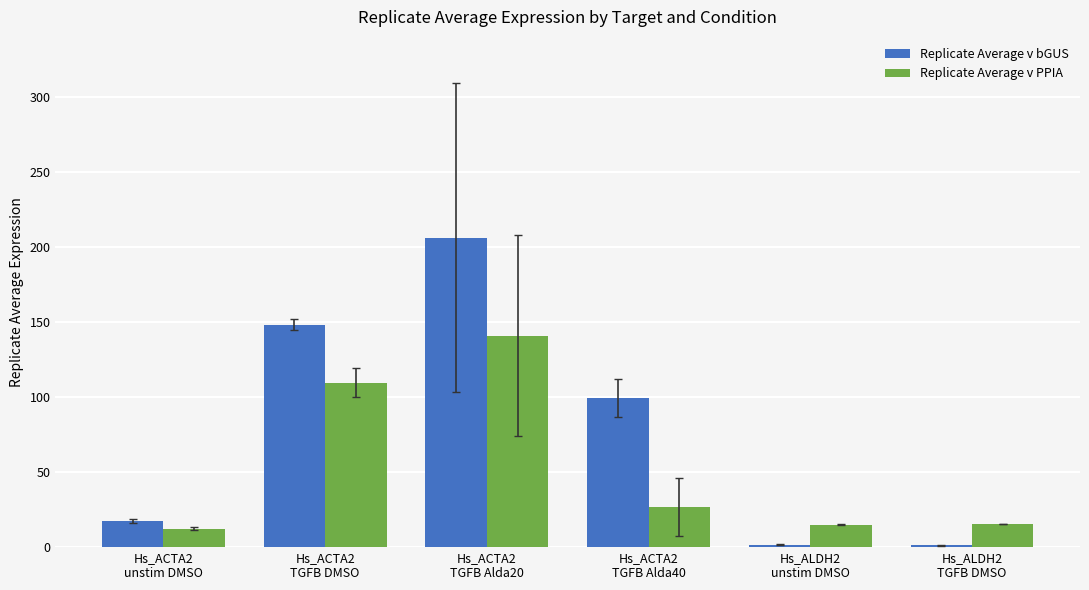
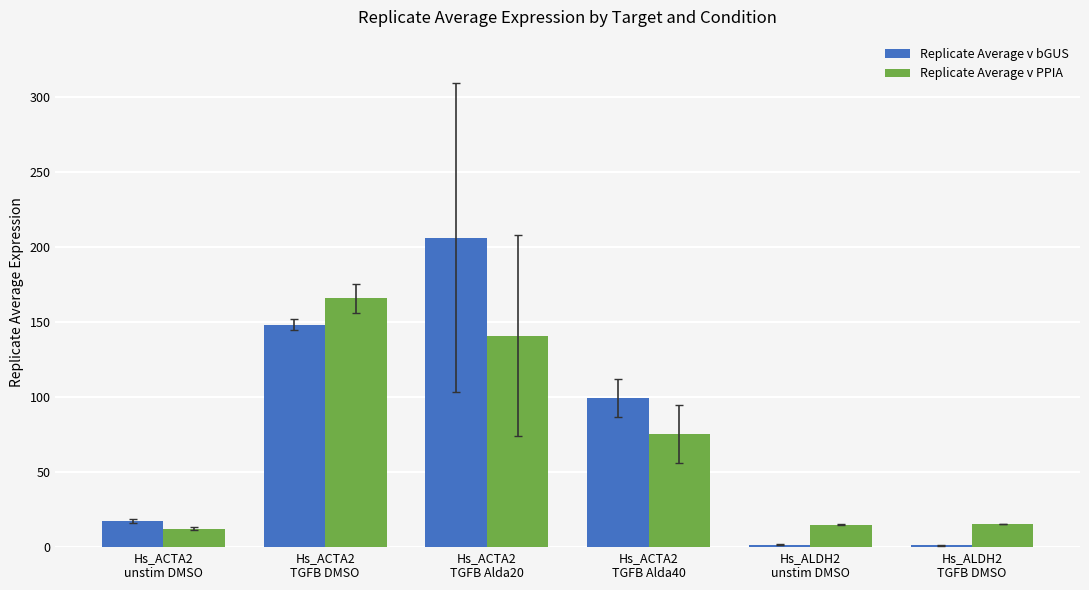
Replicate Average v PPIA, Hs_ACTA2 TGFB DMSO: 109 -> 166
Replicate Average v PPIA, Hs_ACTA2 TGFB Alda40: 27 -> 75
